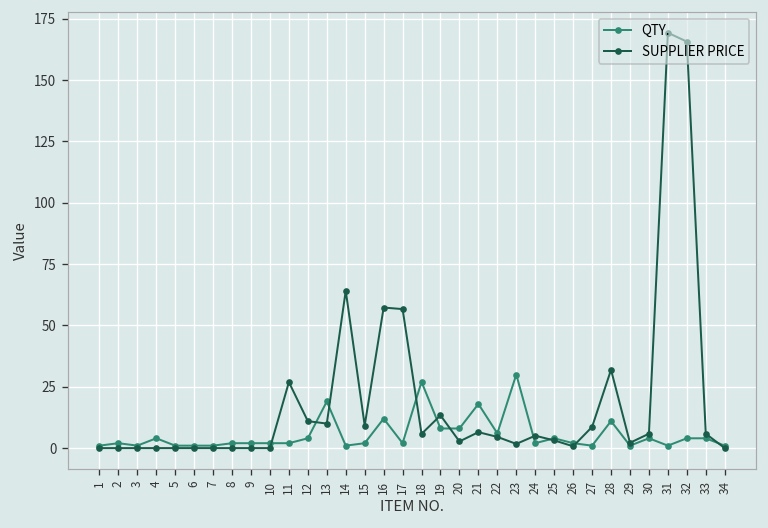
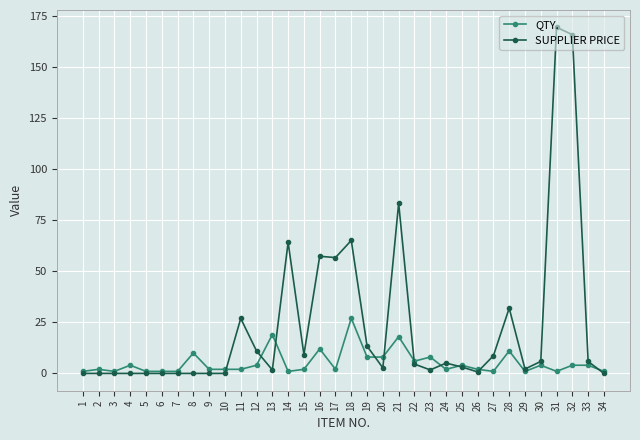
QTY., 8: 2 -> 10
SUPPLIER PRICE, 13: 10 -> 2
SUPPLIER PRICE, 18: 6 -> 65
SUPPLIER PRICE, 21: 7 -> 83
QTY., 23: 30 -> 8
